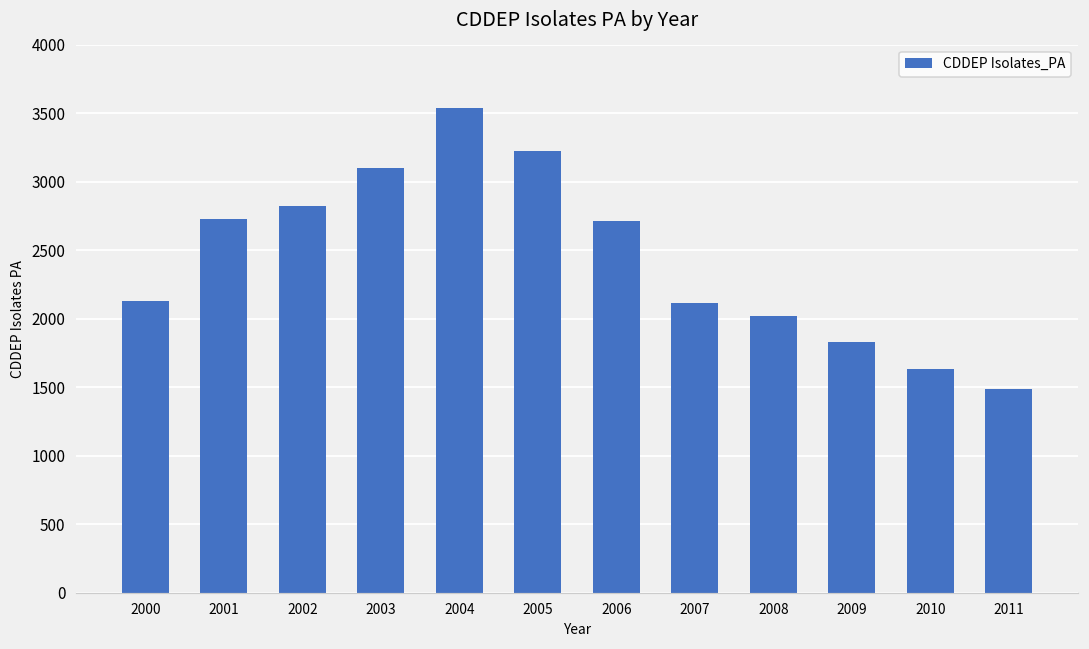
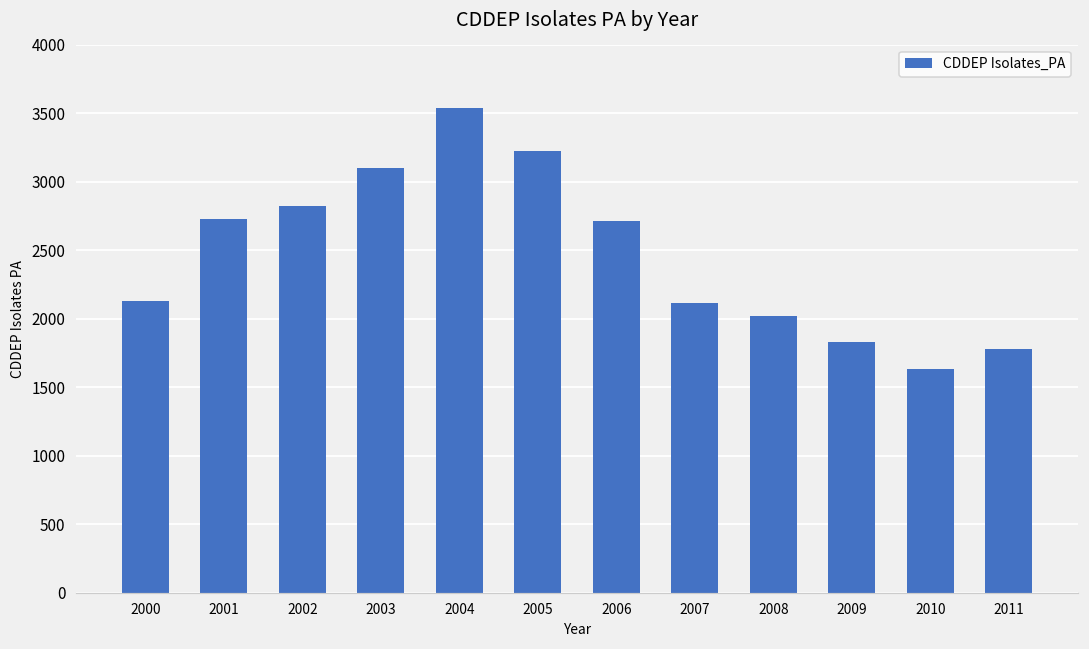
2011: 1490 -> 1780
